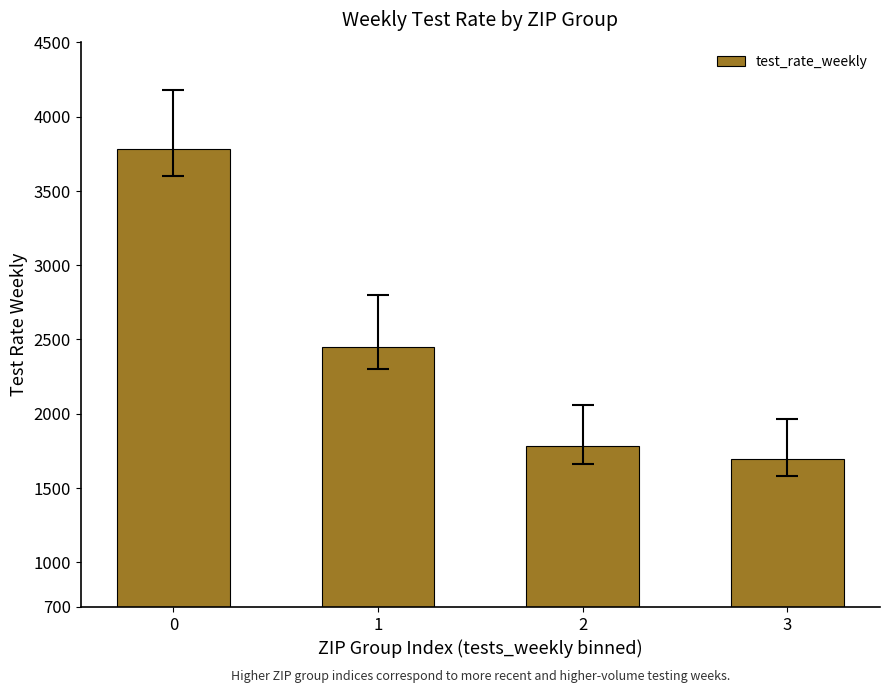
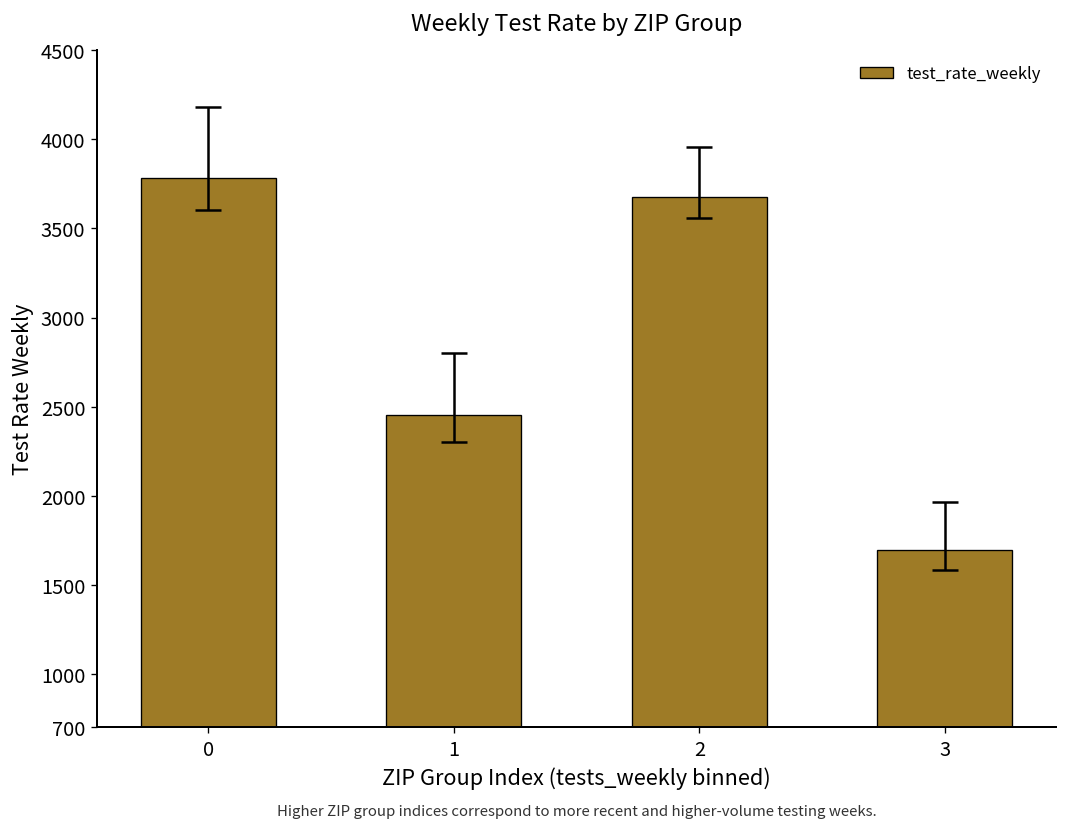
test_rate_weekly, 2: 1780 -> 3680
